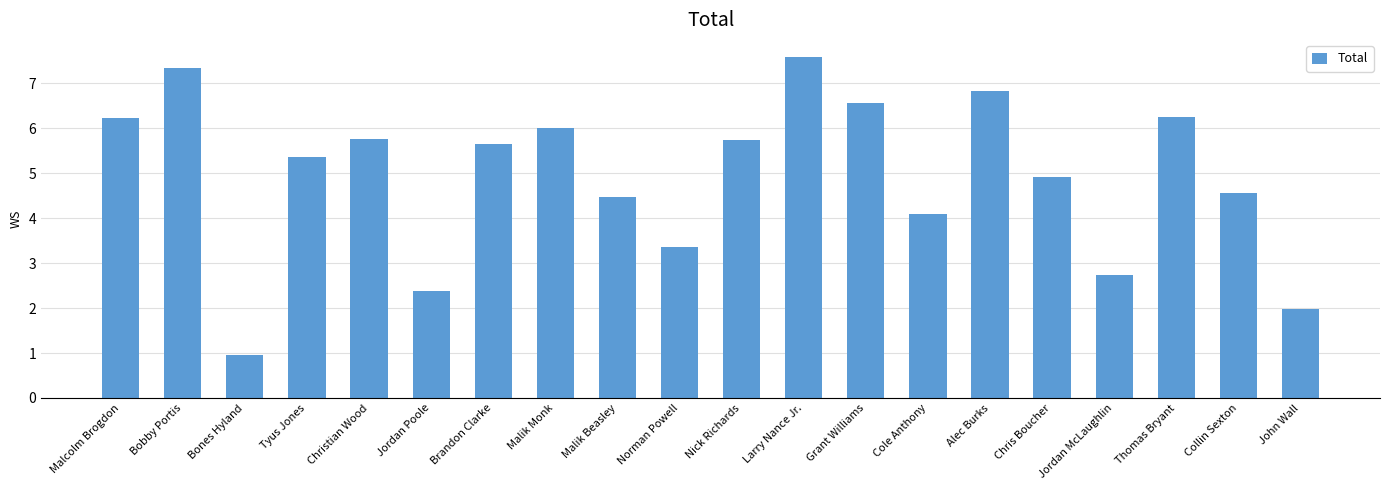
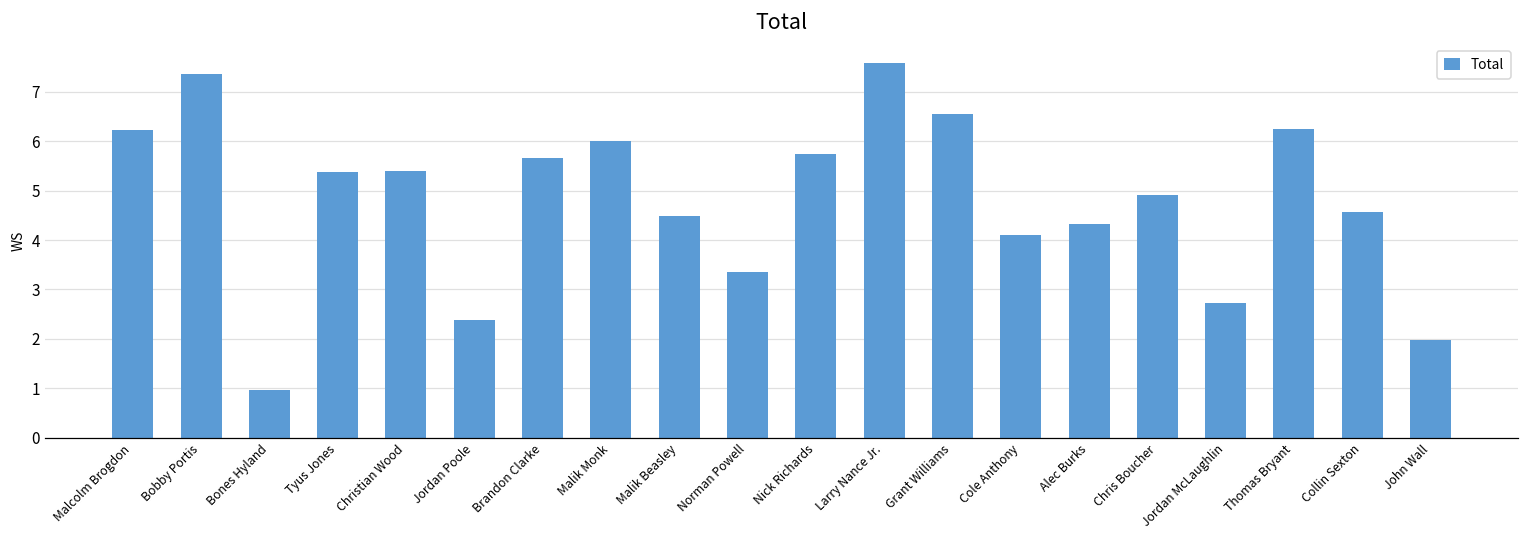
Christian Wood: 5.8 -> 5.4
Alec Burks: 6.8 -> 4.3
